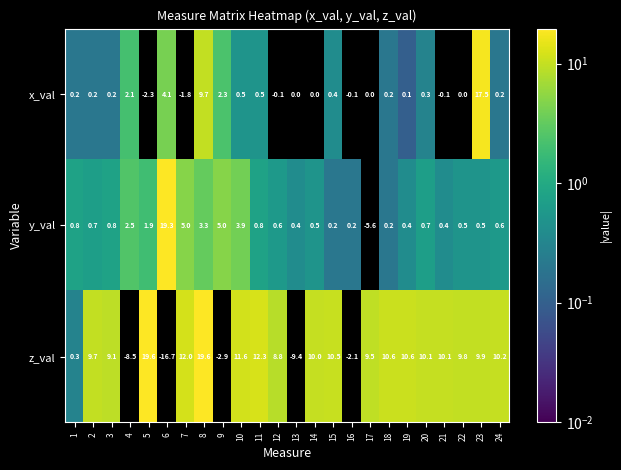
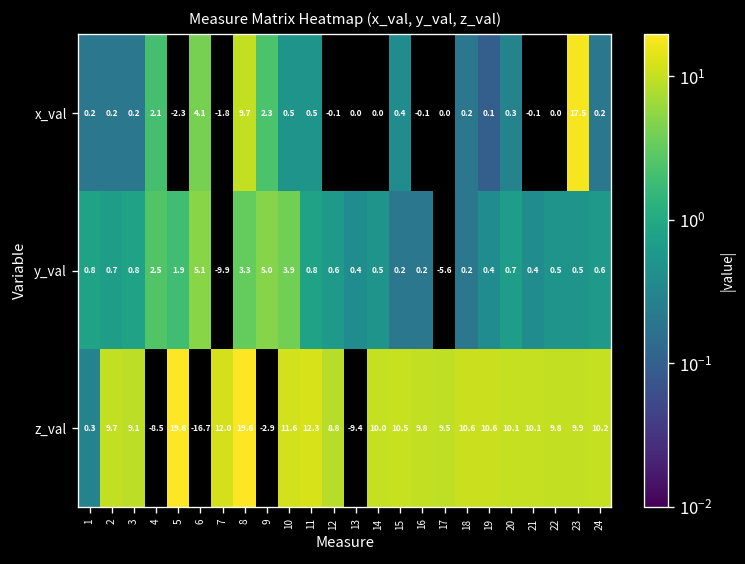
y_val, 6: 19.3 -> 5.1
y_val, 7: 5.0 -> -9.9
z_val, 16: -2.1 -> 9.8
